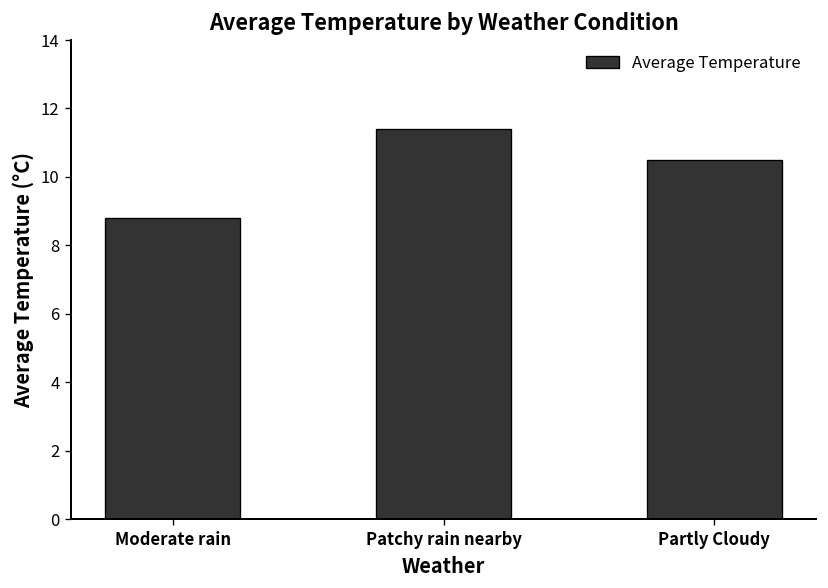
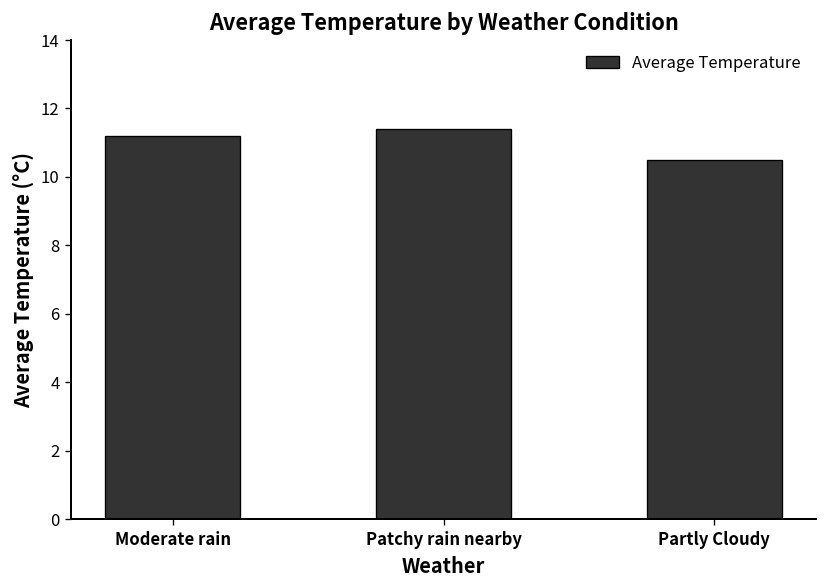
Moderate rain: 8.8 -> 11.2
